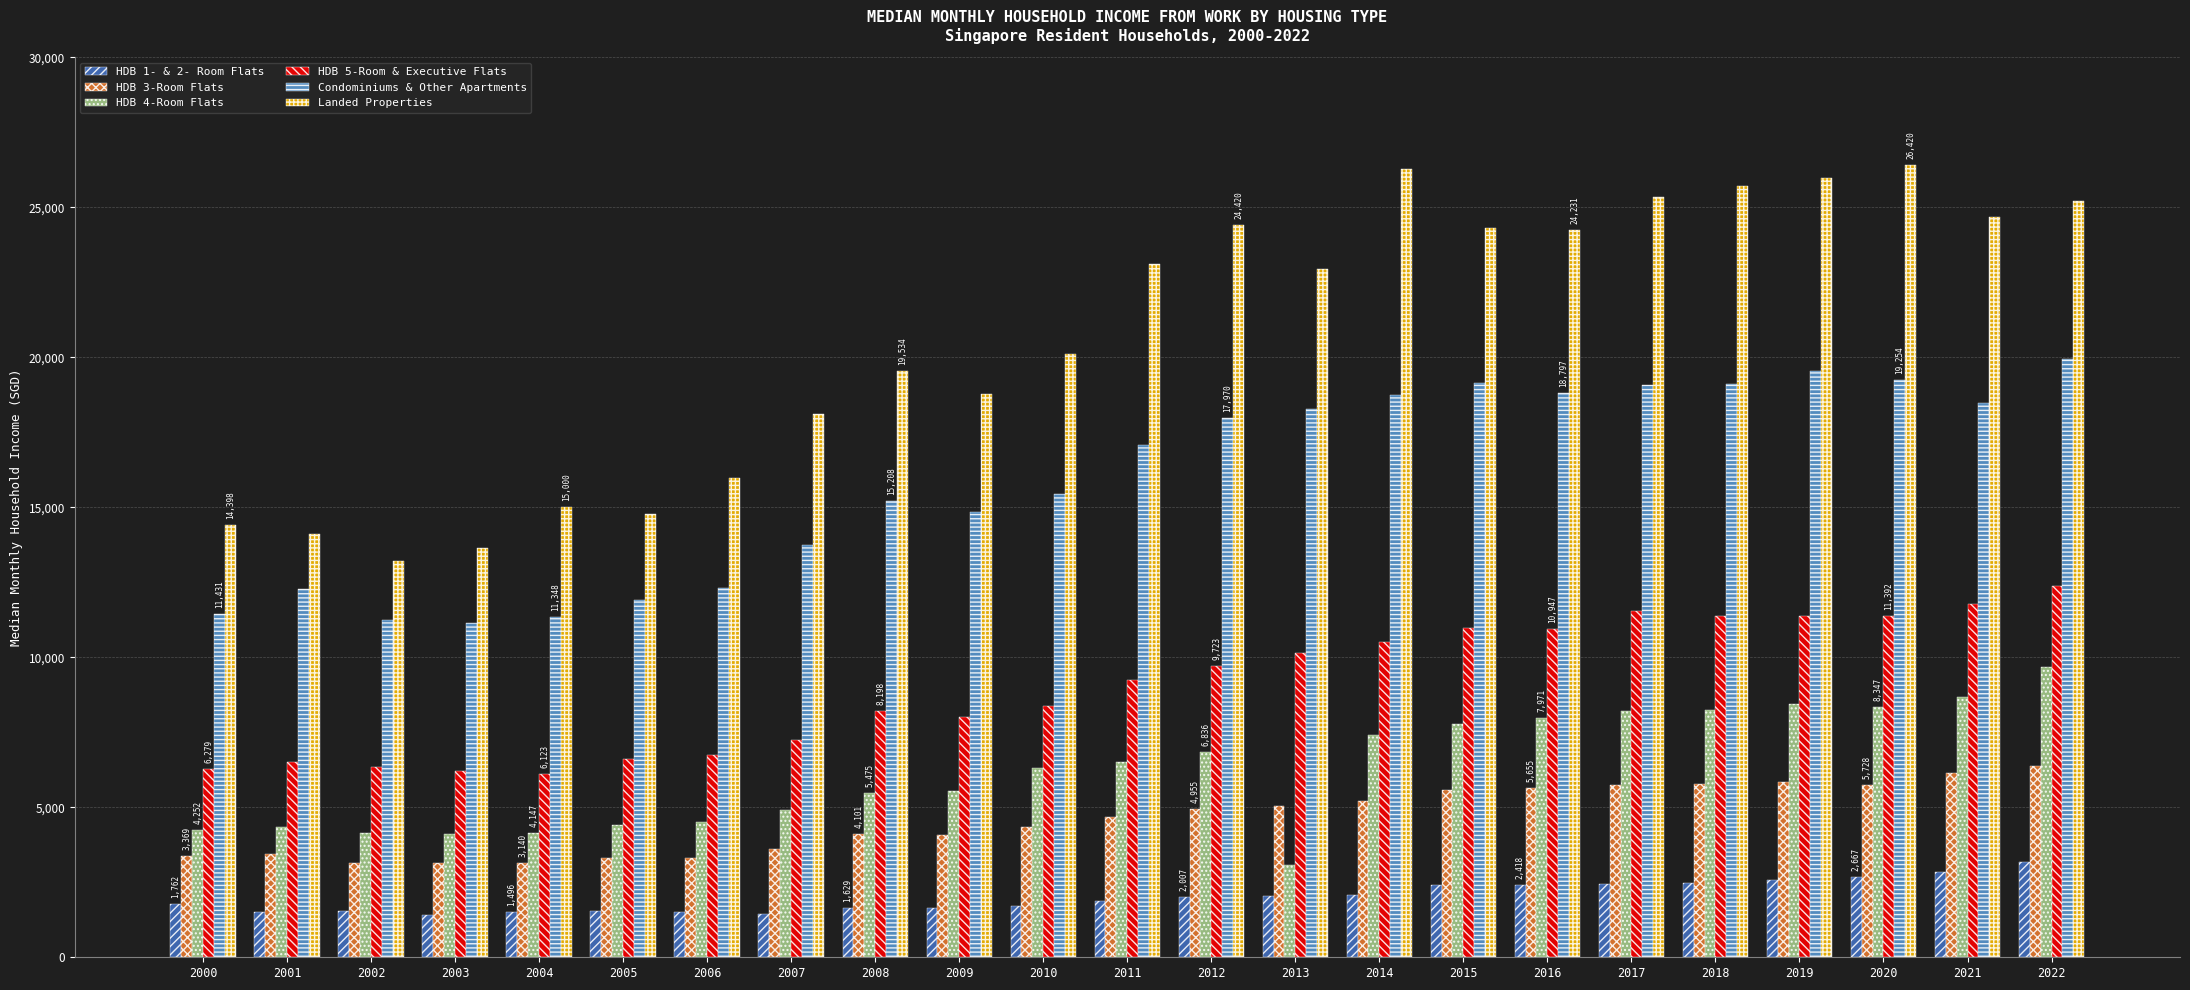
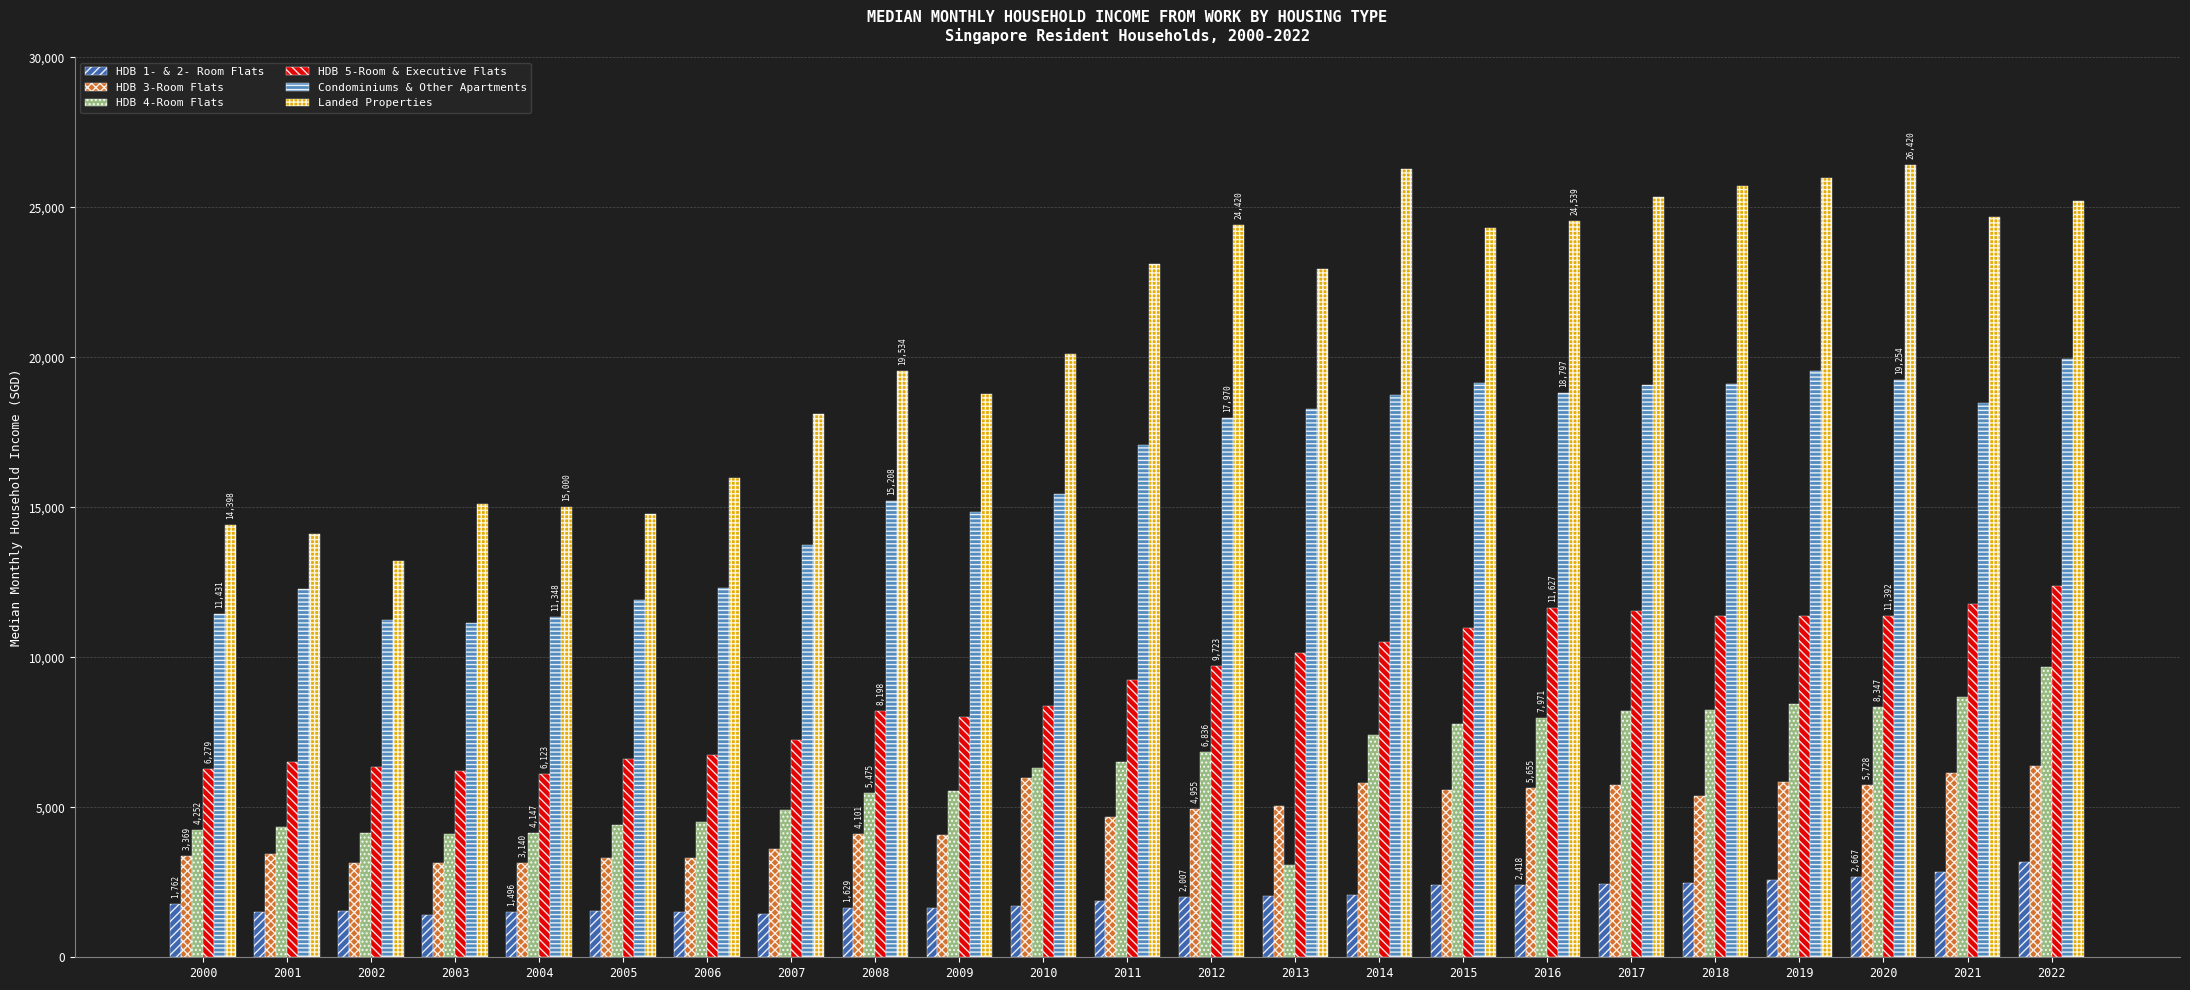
Landed Properties, 2003: 13,600 -> 15,100
HDB 3-Room Flats, 2010: 4,300 -> 6,000
HDB 3-Room Flats, 2014: 5,200 -> 5,800
HDB 5-Room & Executive Flats, 2016: 10,947 -> 11,627
Landed Properties, 2016: 24,231 -> 24,539
HDB 3-Room Flats, 2018: 5,800 -> 5,400
